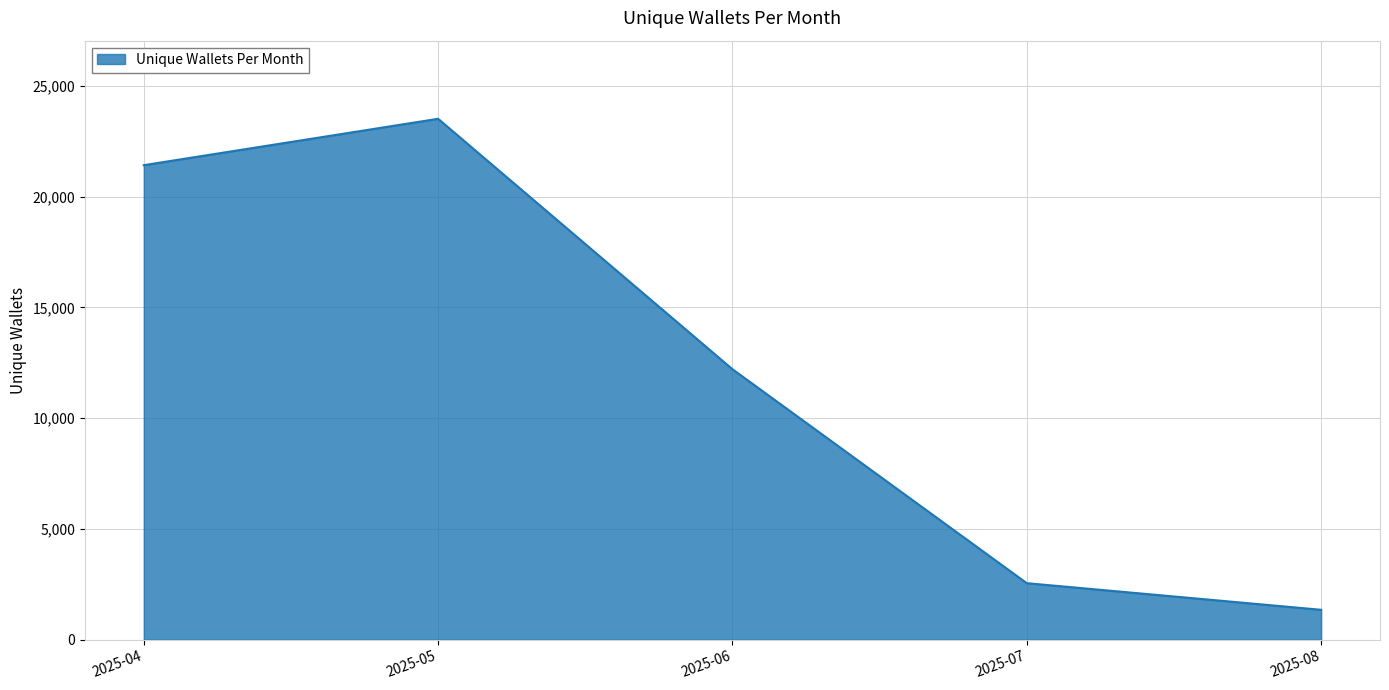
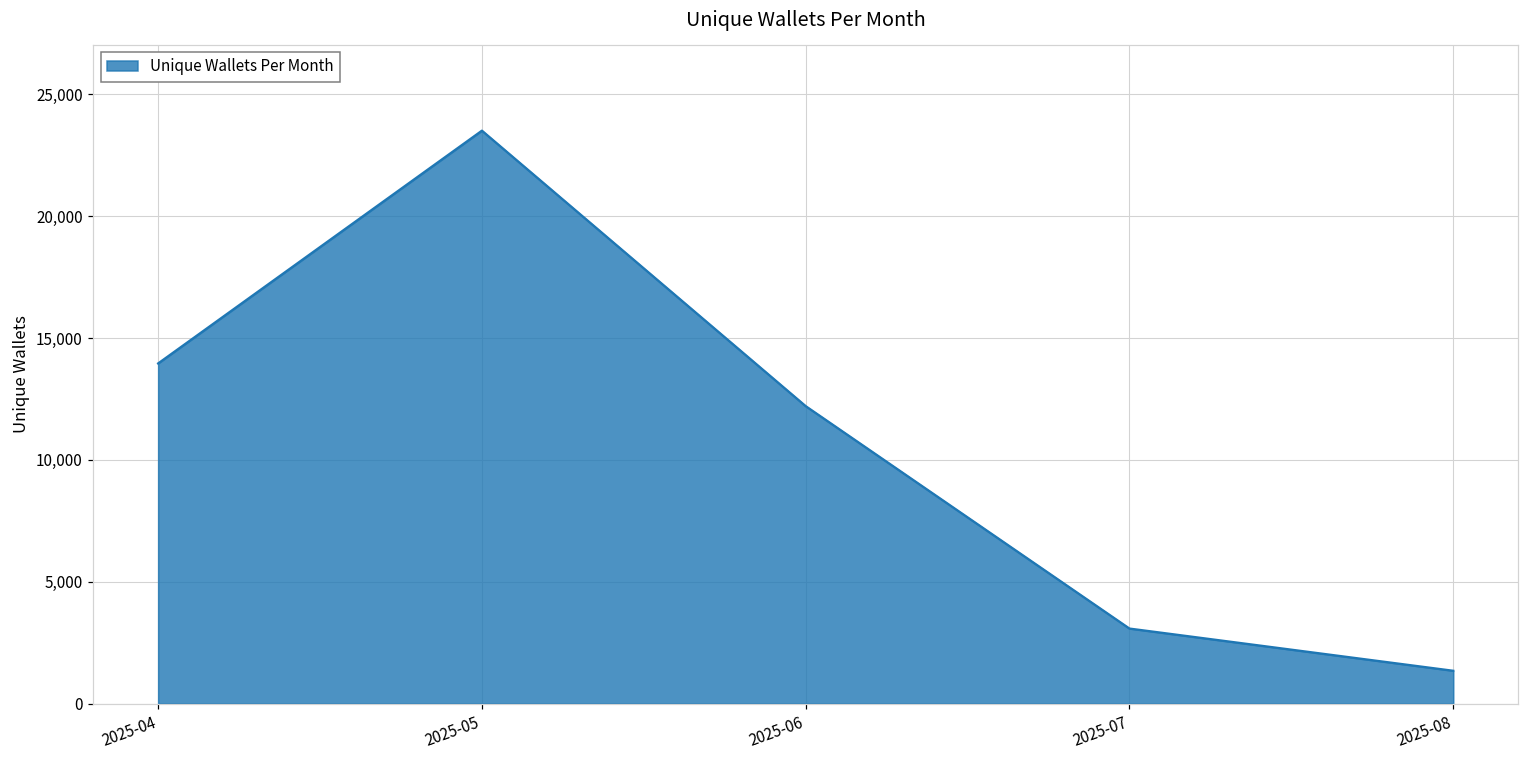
2025-04: 21,400 -> 14,000
2025-07: 2,500 -> 3,100
